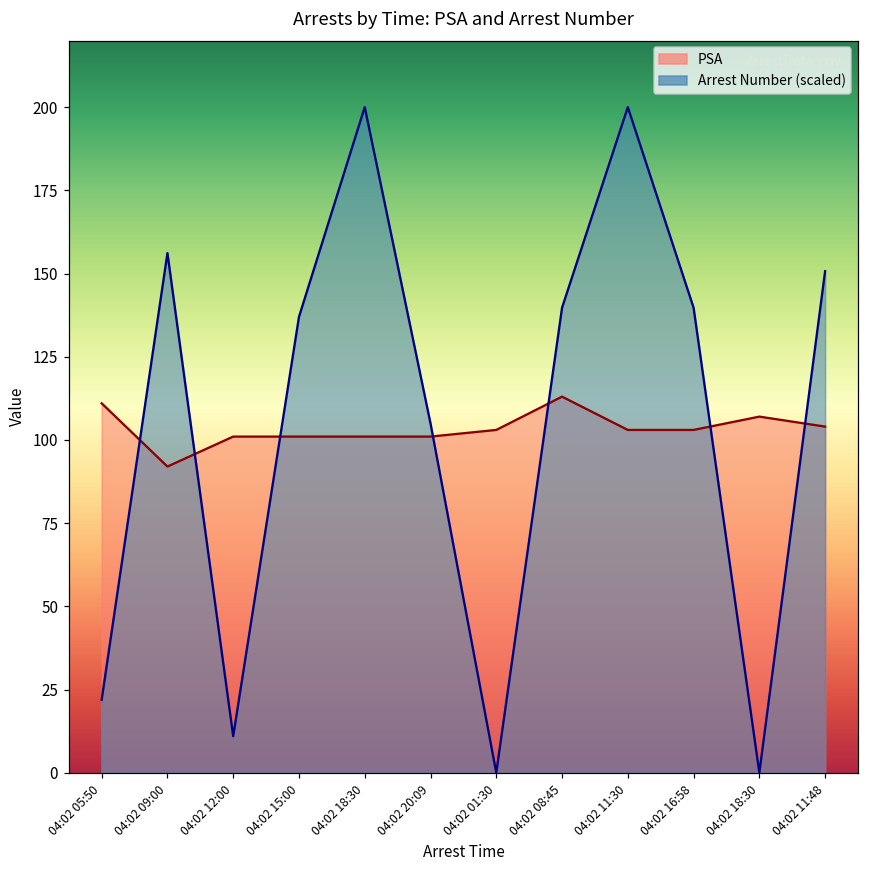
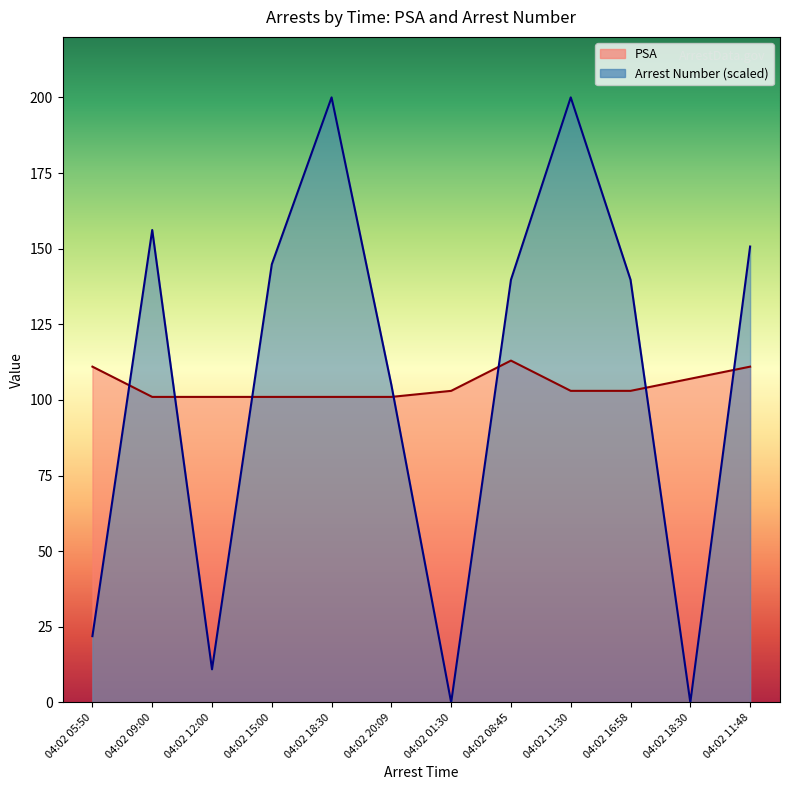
PSA, 04:02 09:00: 92 -> 101
Arrest Number (scaled), 04:02 15:00: 137 -> 145
PSA, 04:02 11:48: 104 -> 111
